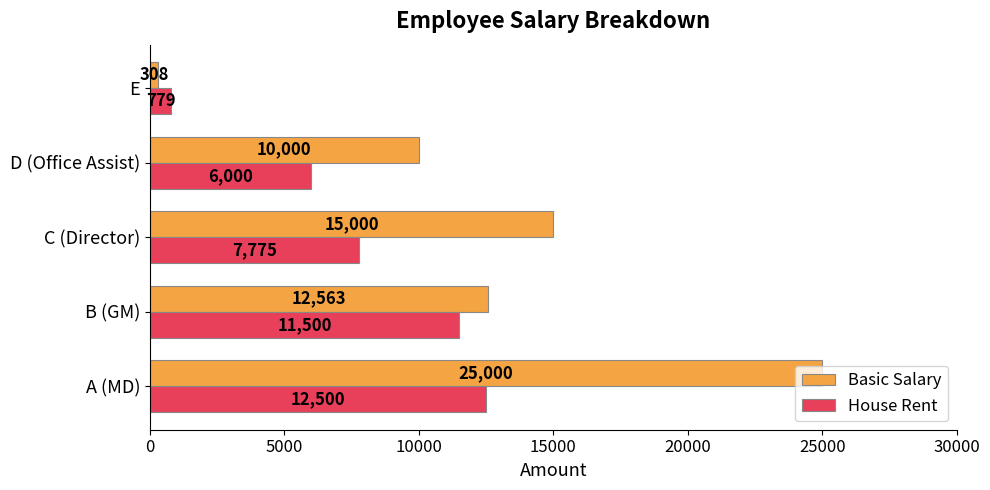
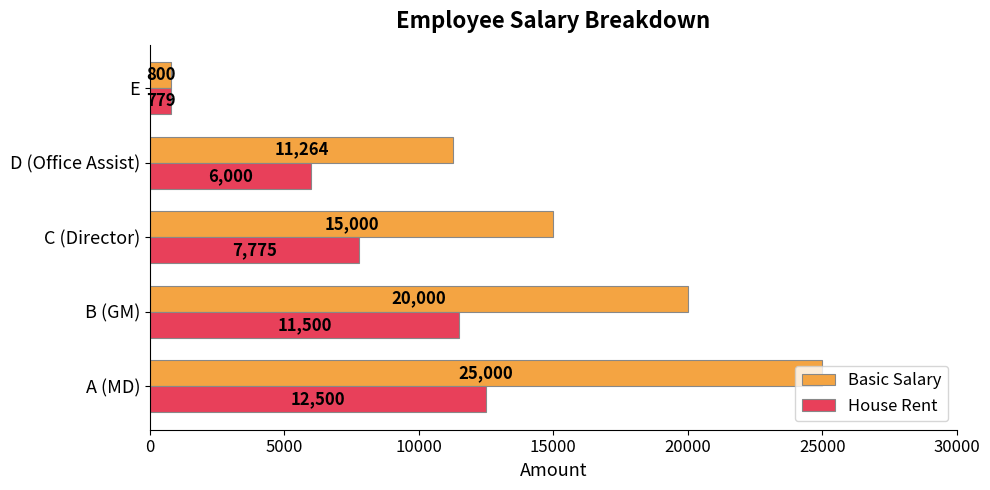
Basic Salary, E: 308 -> 800
Basic Salary, D (Office Assist): 10,000 -> 11,264
Basic Salary, B (GM): 12,563 -> 20,000
